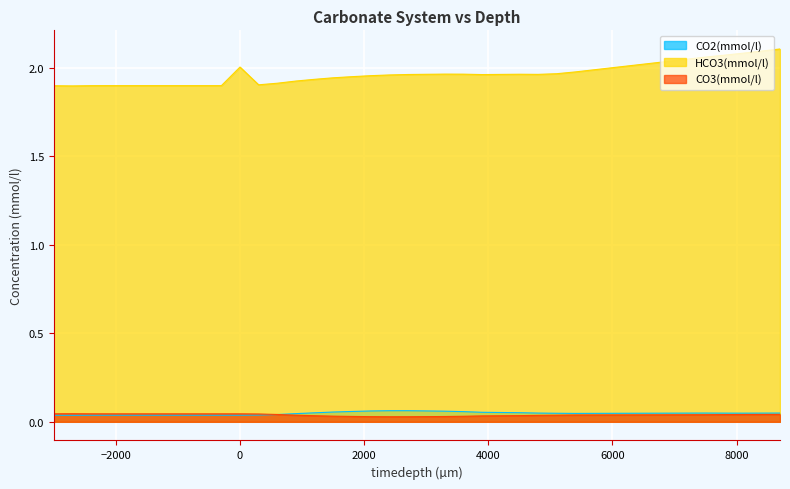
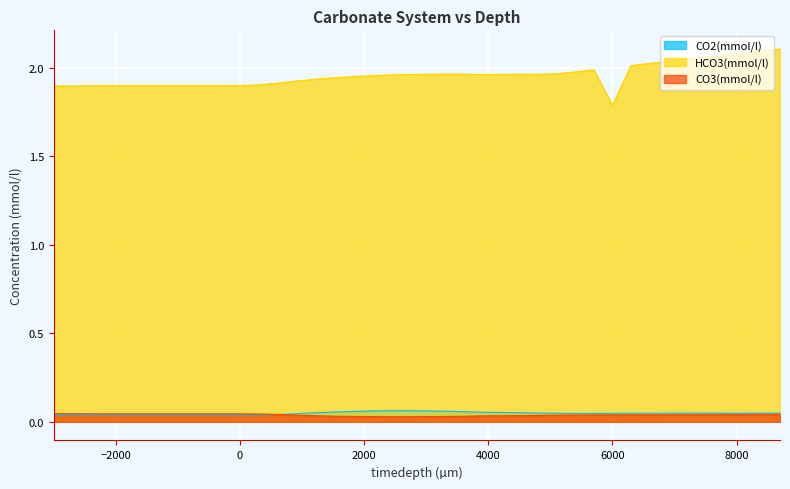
HCO3(mmol/l), 0: 2.00 -> 1.90
HCO3(mmol/l), 6000: 2.00 -> 1.79
